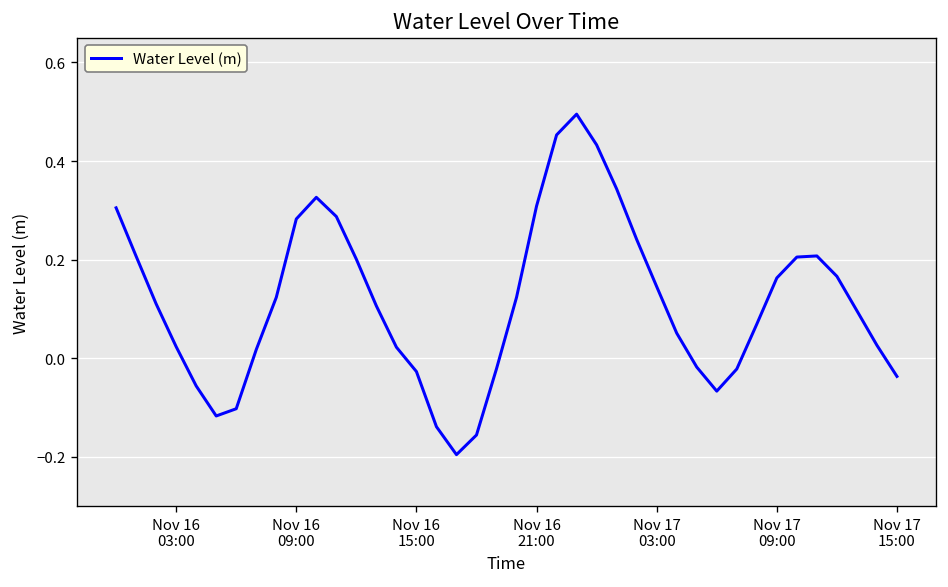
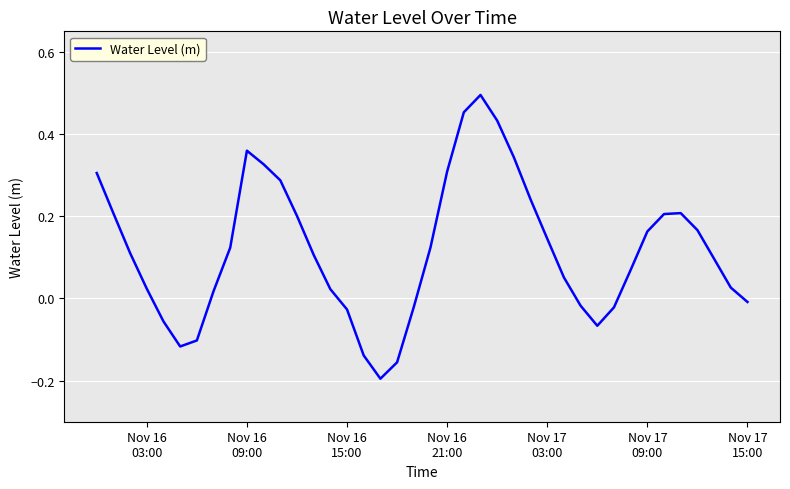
Nov 16 09:00: 0.28 -> 0.36
Nov 17 15:00: -0.04 -> -0.01
